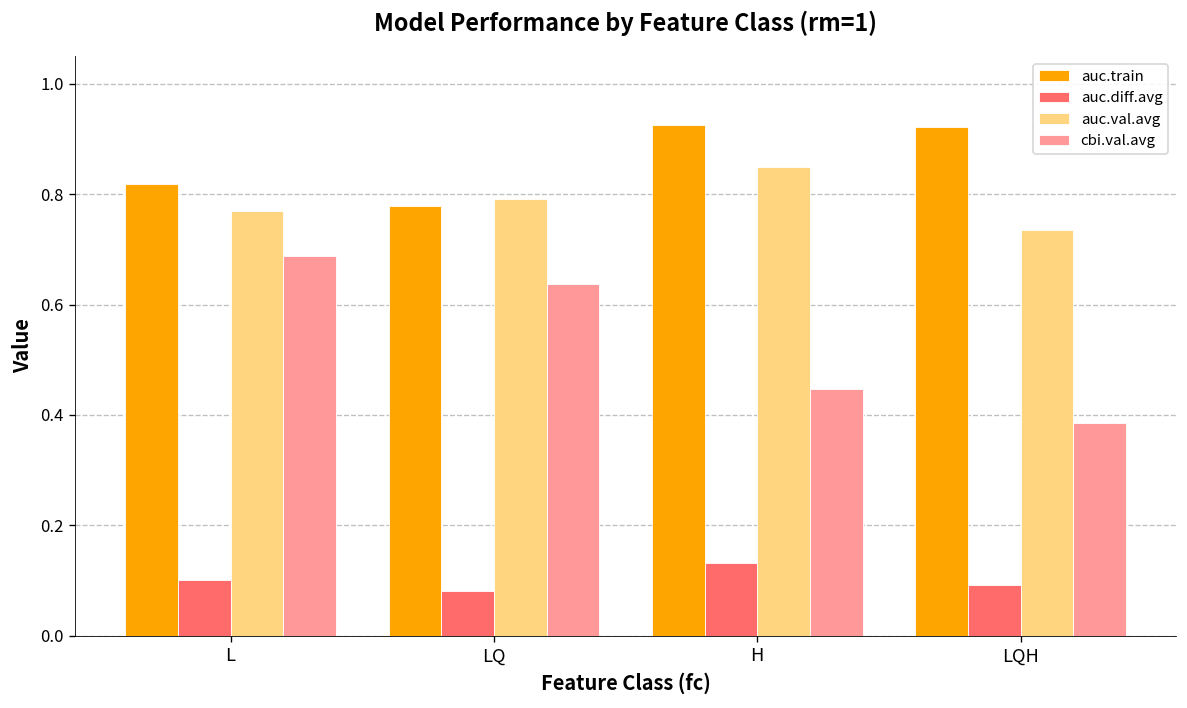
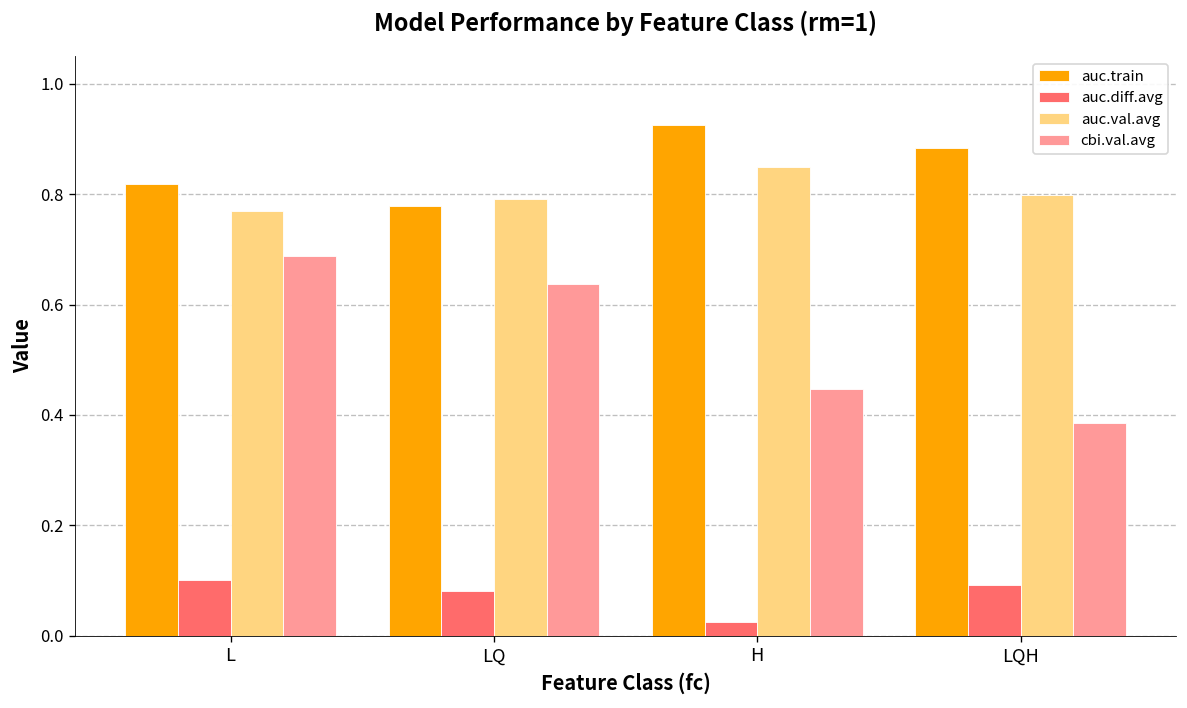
auc.diff.avg, H: 0.13 -> 0.02
auc.train, LQH: 0.92 -> 0.88
auc.val.avg, LQH: 0.74 -> 0.80
